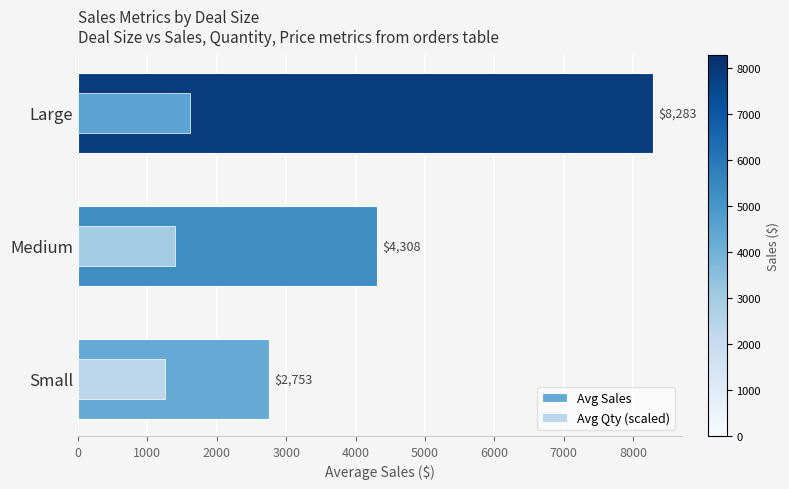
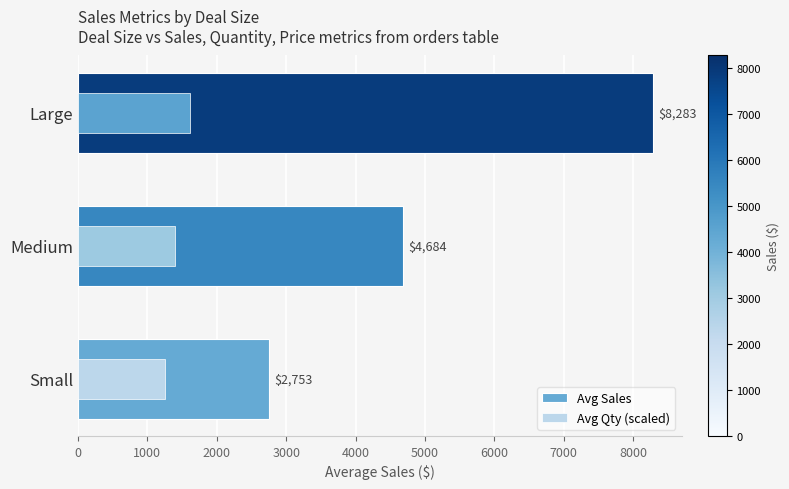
Avg Sales, Medium: $4,308 -> $4,684
